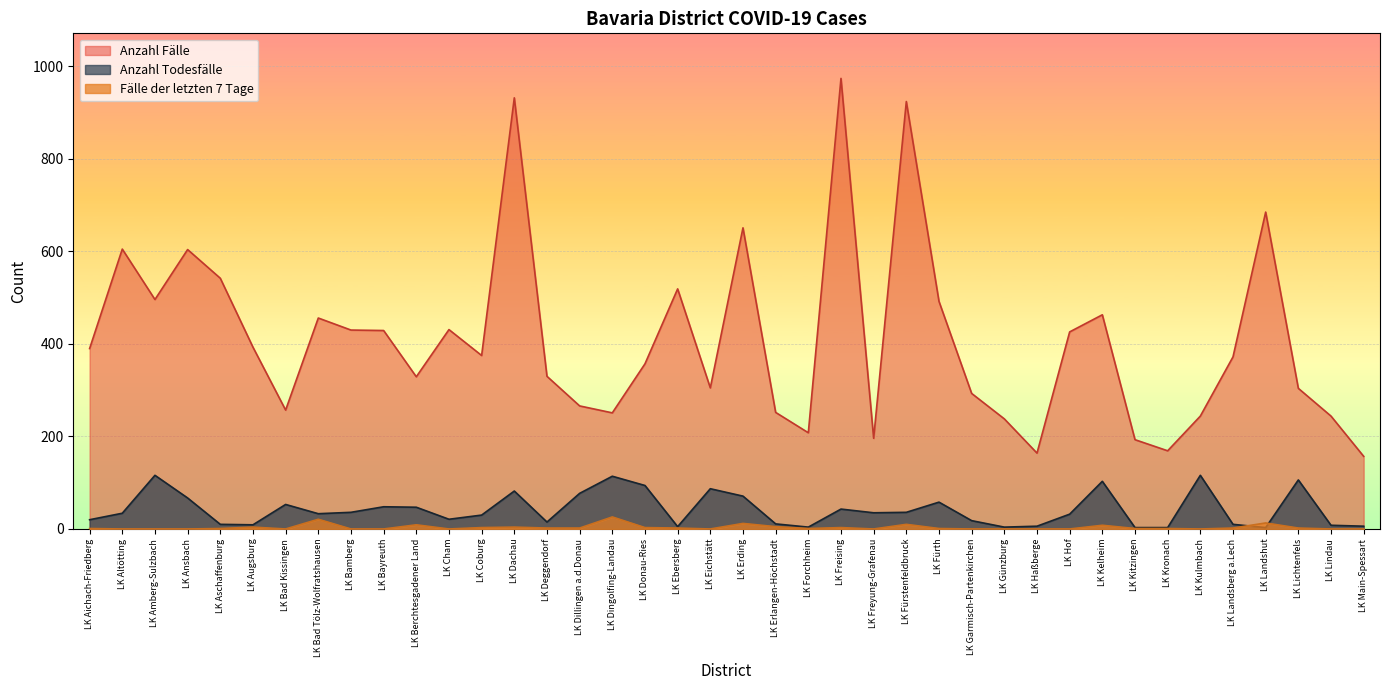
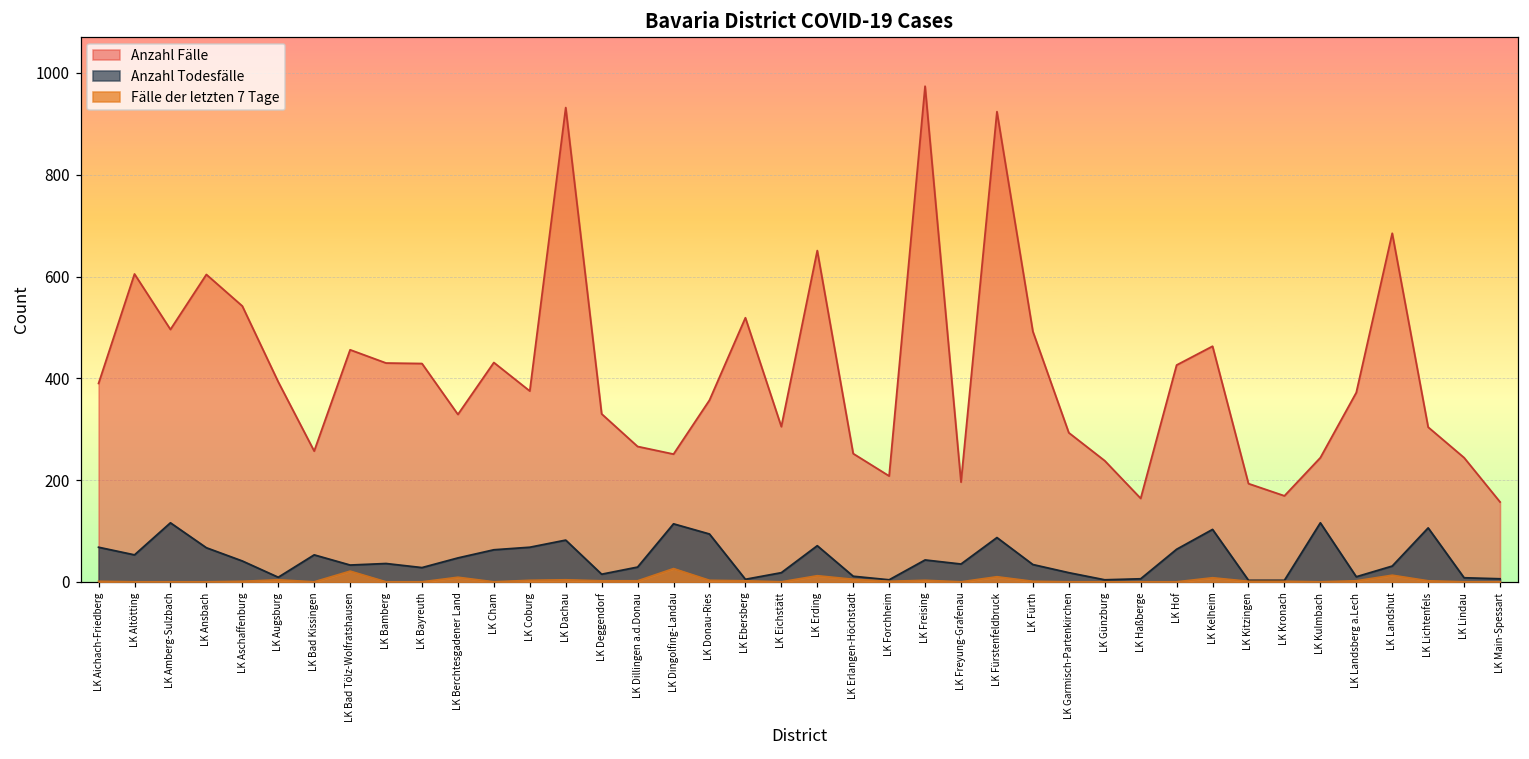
Anzahl Todesfälle, LK Aichach-Friedberg: 20 -> 70
Anzahl Todesfälle, LK Altötting: 30 -> 50
Anzahl Todesfälle, LK Aschaffenburg: 10 -> 40
Anzahl Todesfälle, LK Bayreuth: 50 -> 30
Anzahl Todesfälle, LK Cham: 20 -> 60
Anzahl Todesfälle, LK Coburg: 30 -> 70
Anzahl Todesfälle, LK Dillingen a.d.Donau: 80 -> 30
Anzahl Todesfälle, LK Eichstätt: 90 -> 20
Anzahl Todesfälle, LK Fürstenfeldbruck: 40 -> 90
Anzahl Todesfälle, LK Fürth: 60 -> 30
Anzahl Todesfälle, LK Hof: 30 -> 60
Anzahl Todesfälle, LK Landshut: 0 -> 30
